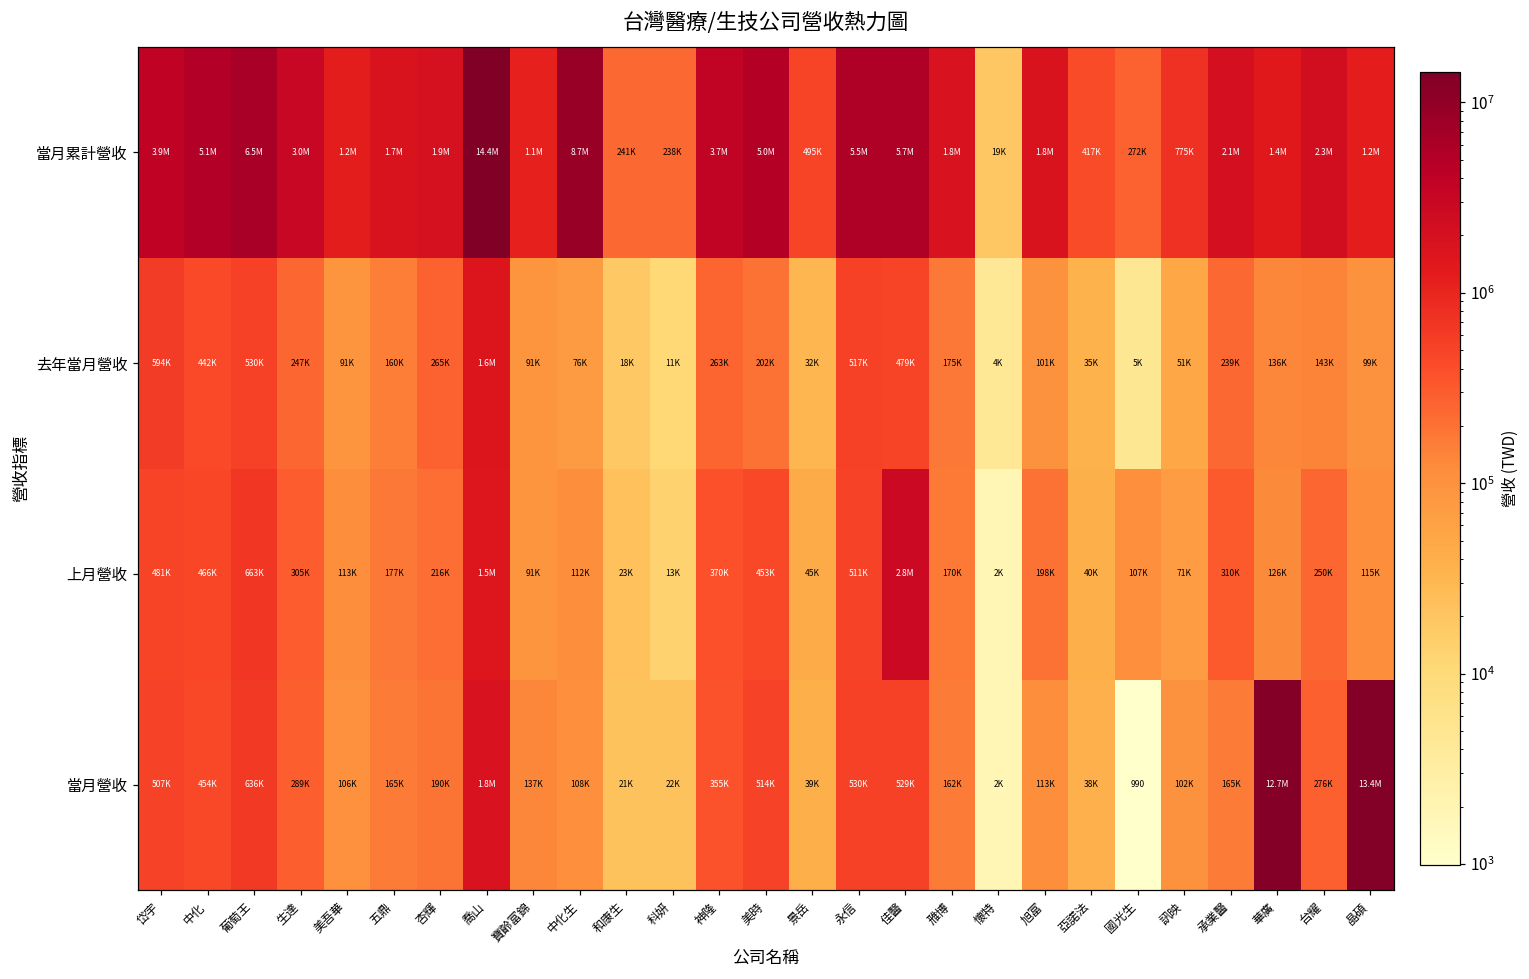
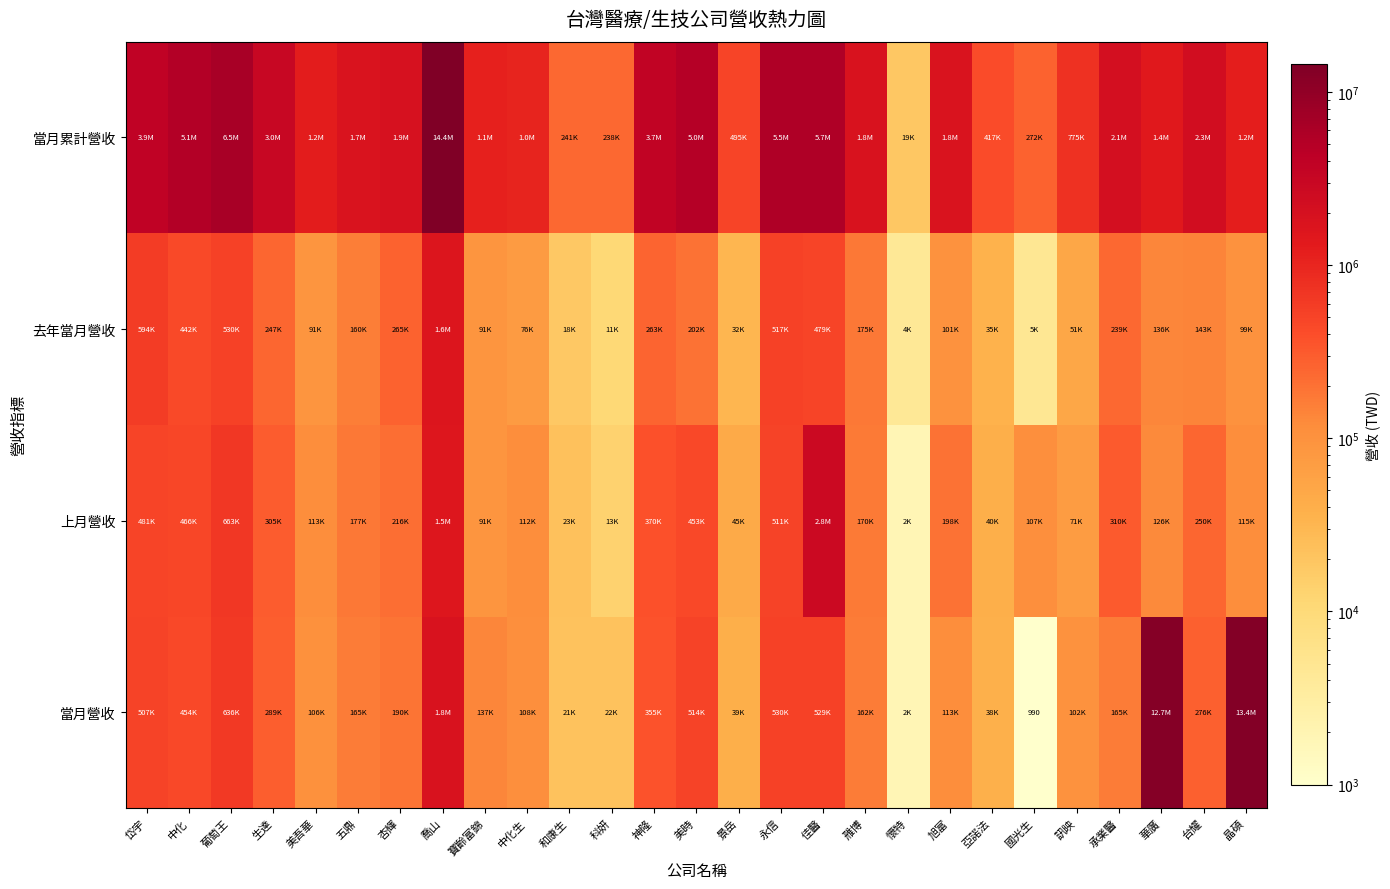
當月累計營收, 中化生: 8.7M -> 1.0M
